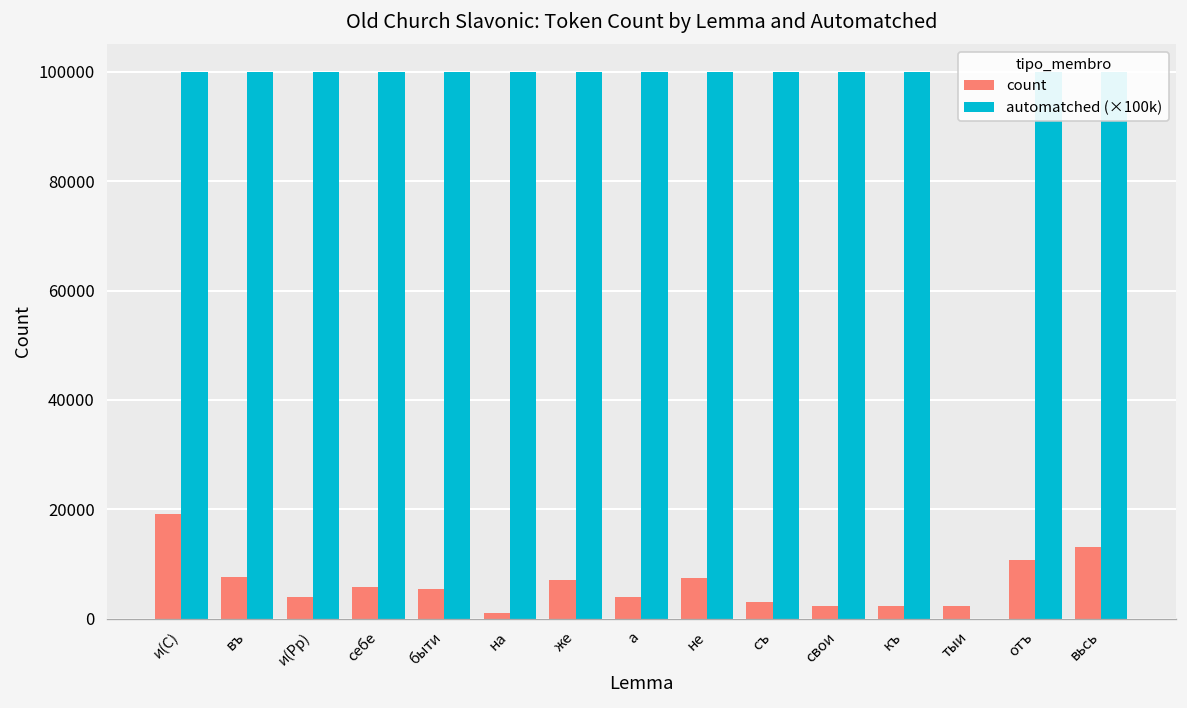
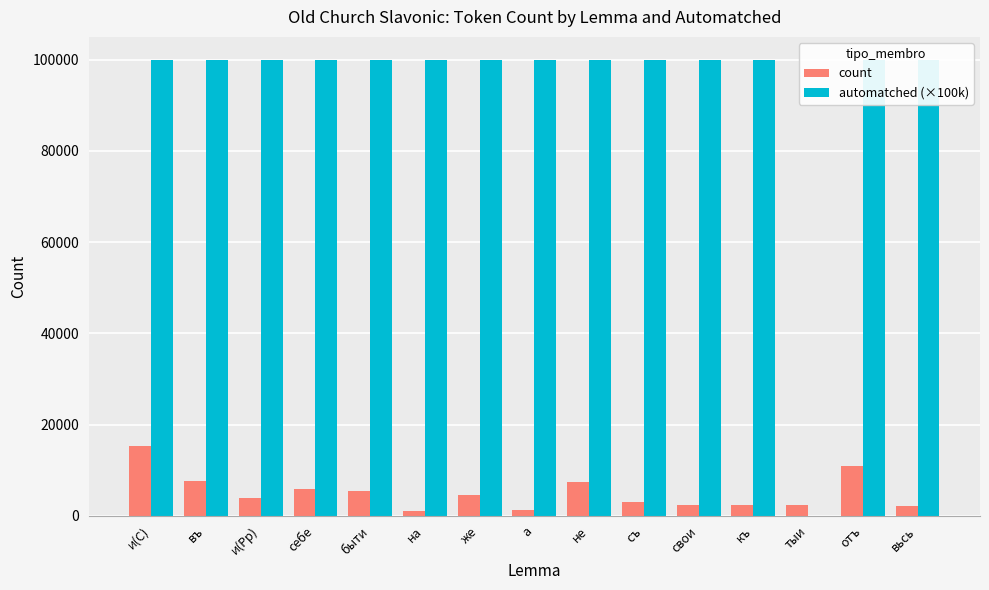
count, и(C): 19000 -> 15000
count, же: 7000 -> 4000
count, а: 4000 -> 1000
count, вьсь: 13000 -> 2000
